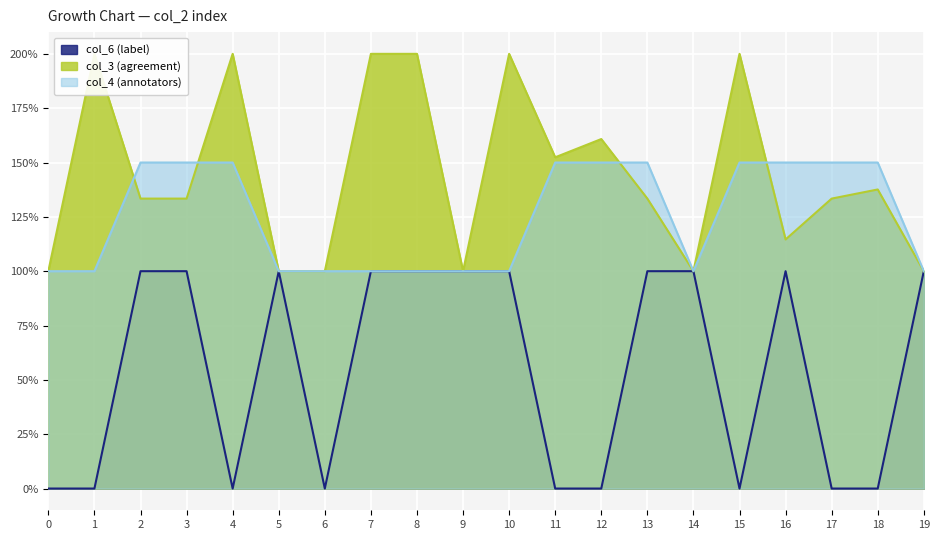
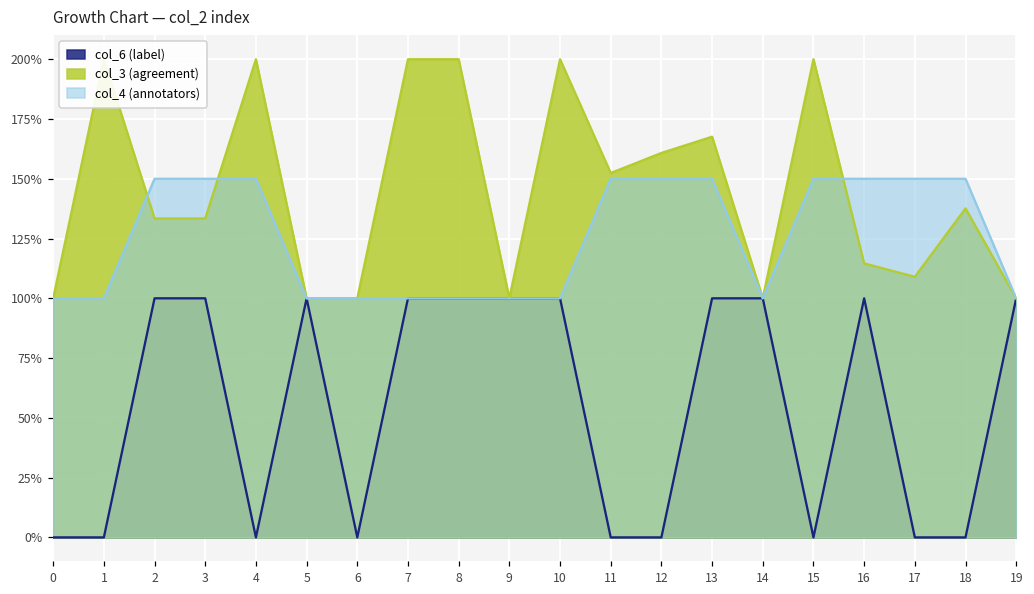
col_3 (agreement), 13: 133% -> 168%
col_3 (agreement), 17: 133% -> 109%
